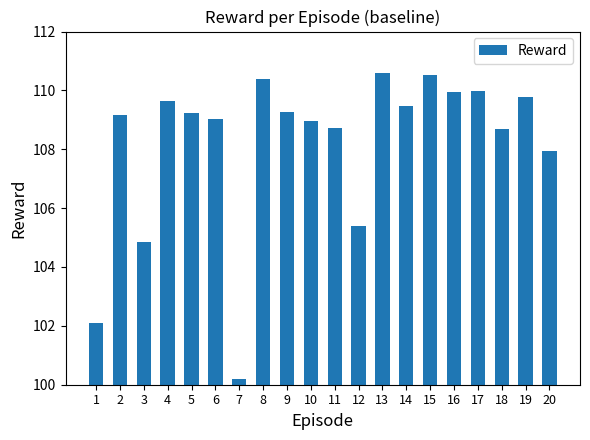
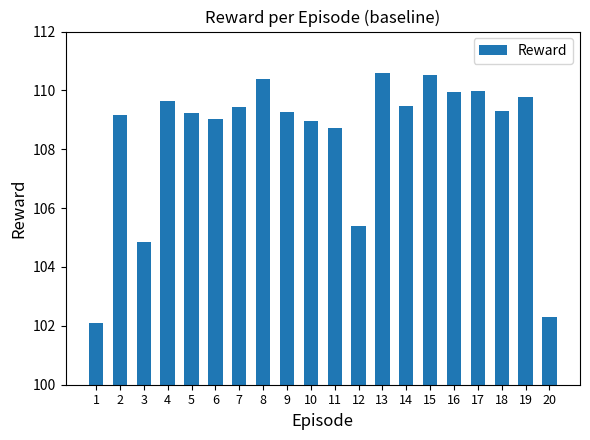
7: 100.2 -> 109.4
18: 108.7 -> 109.3
20: 107.9 -> 102.3
